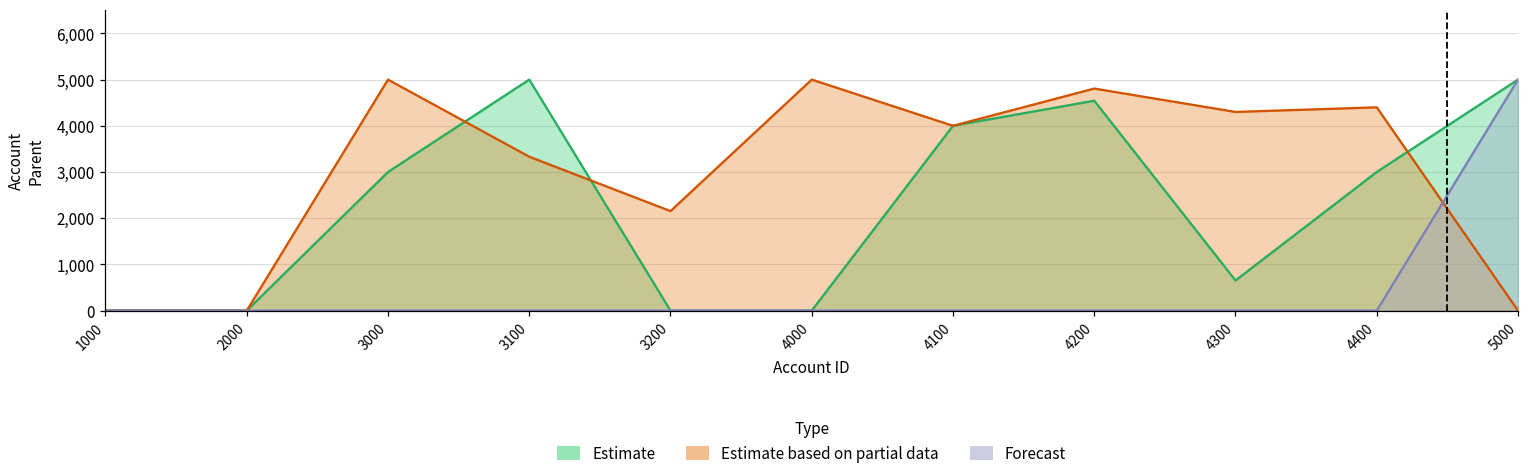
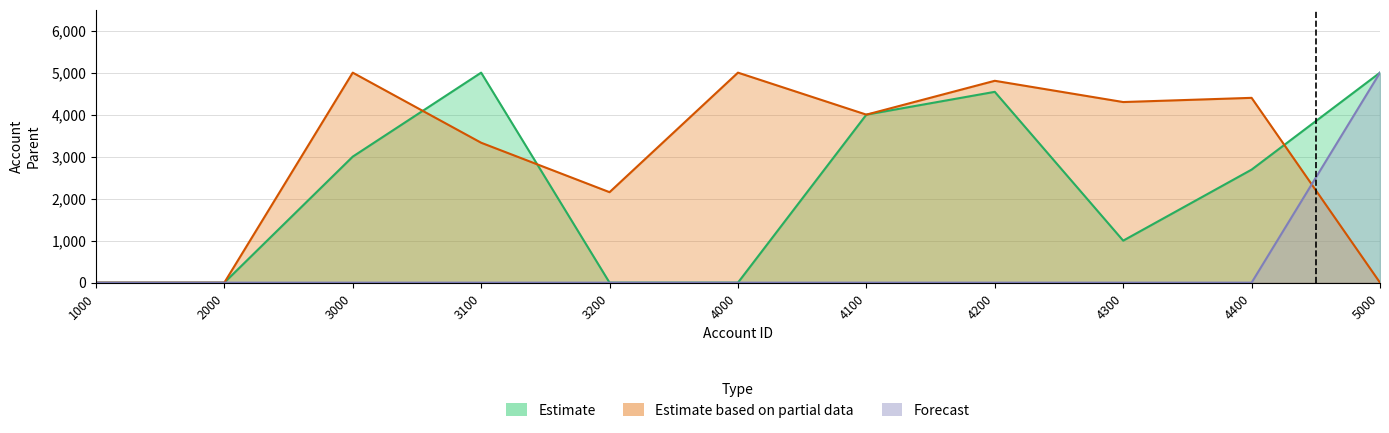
Estimate, 4300: 700 -> 1,000
Estimate, 4400: 3,000 -> 2,700
